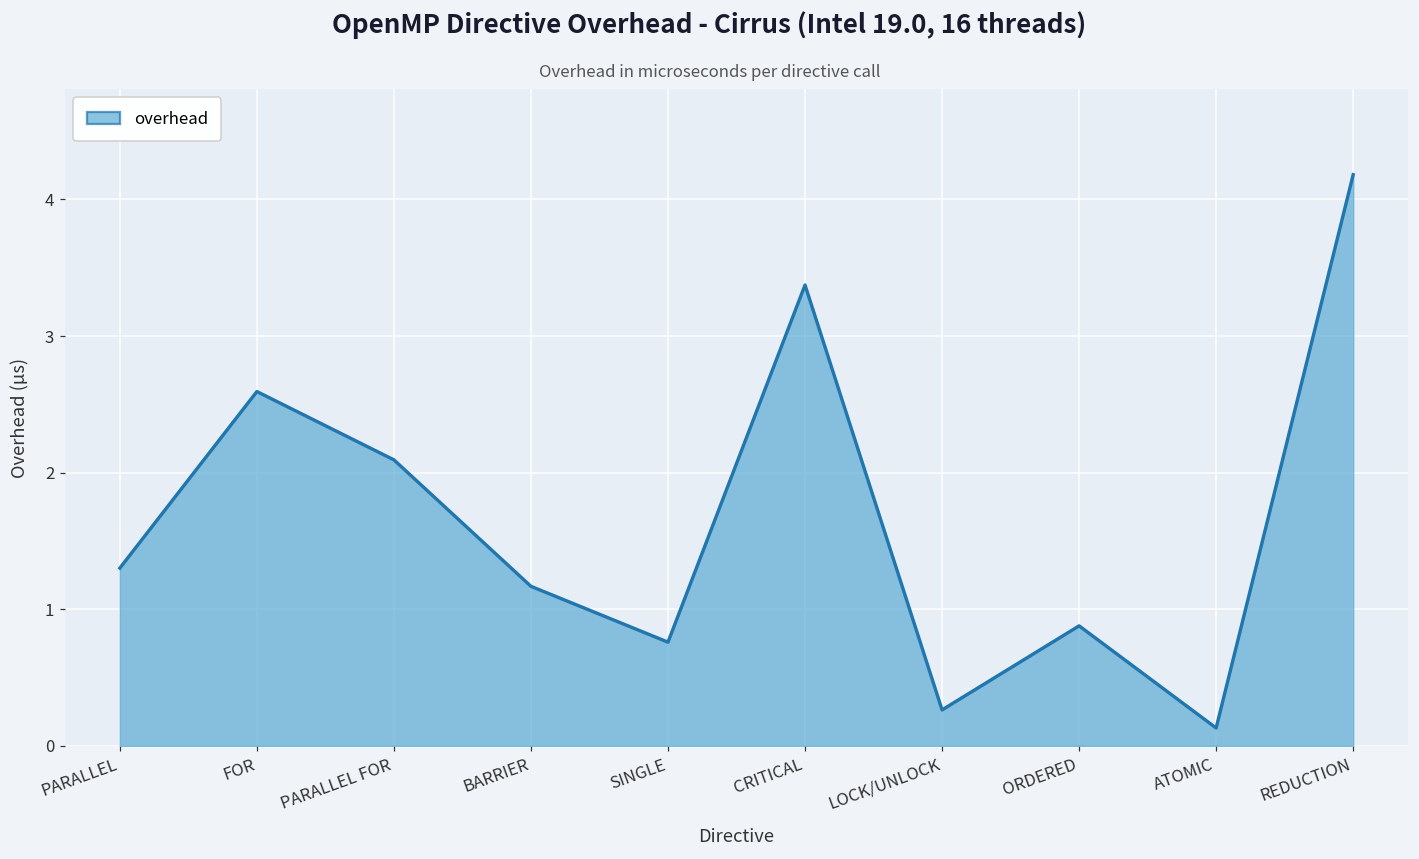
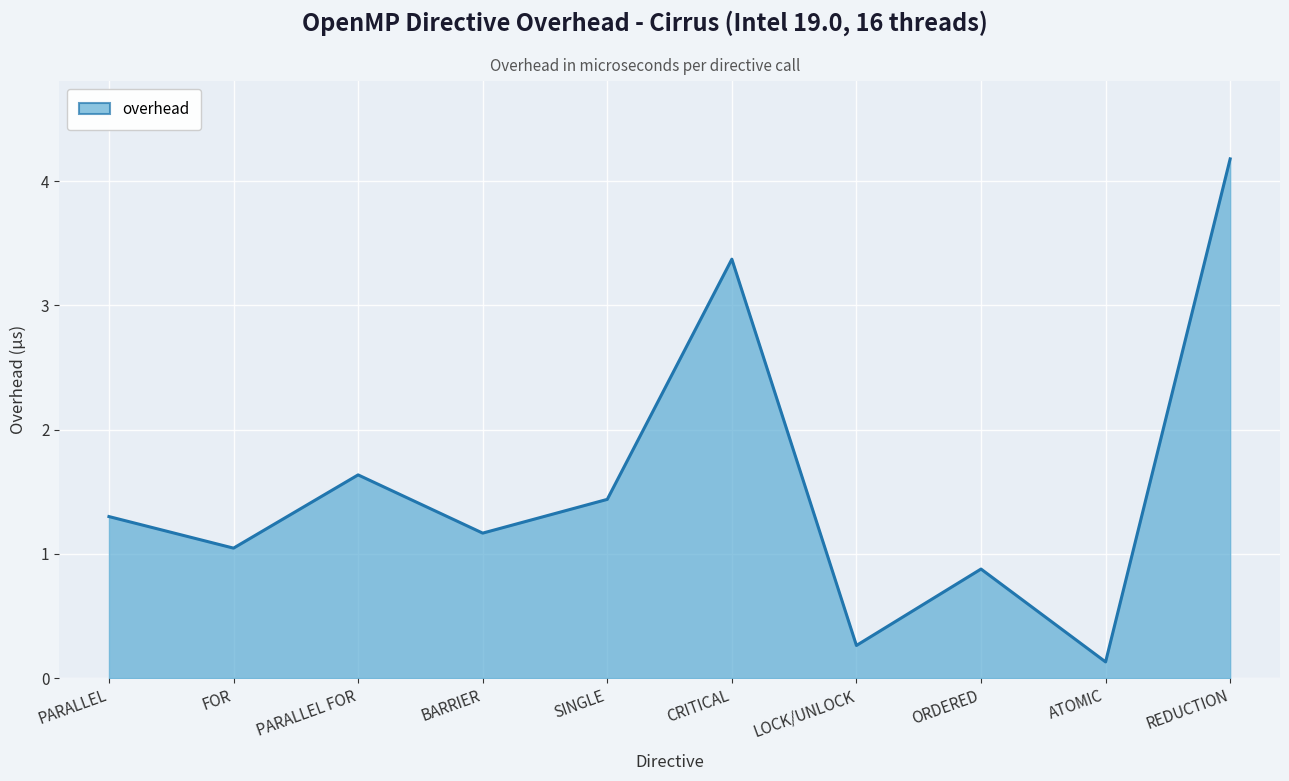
FOR: 2.59 -> 1.05
PARALLEL FOR: 2.09 -> 1.64
SINGLE: 0.76 -> 1.44
